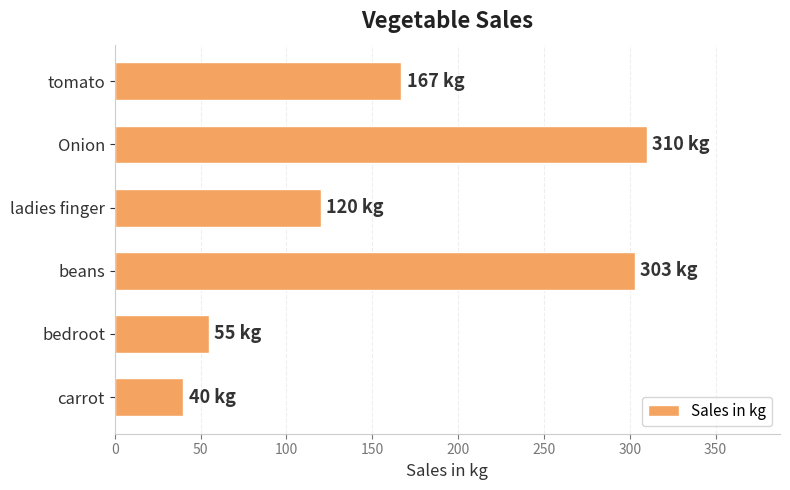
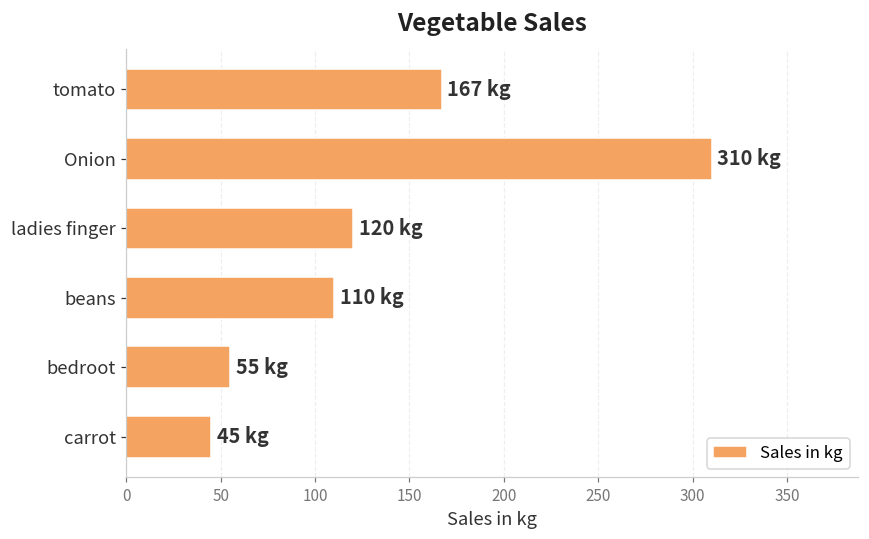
beans: 303 -> 110
carrot: 40 -> 45
